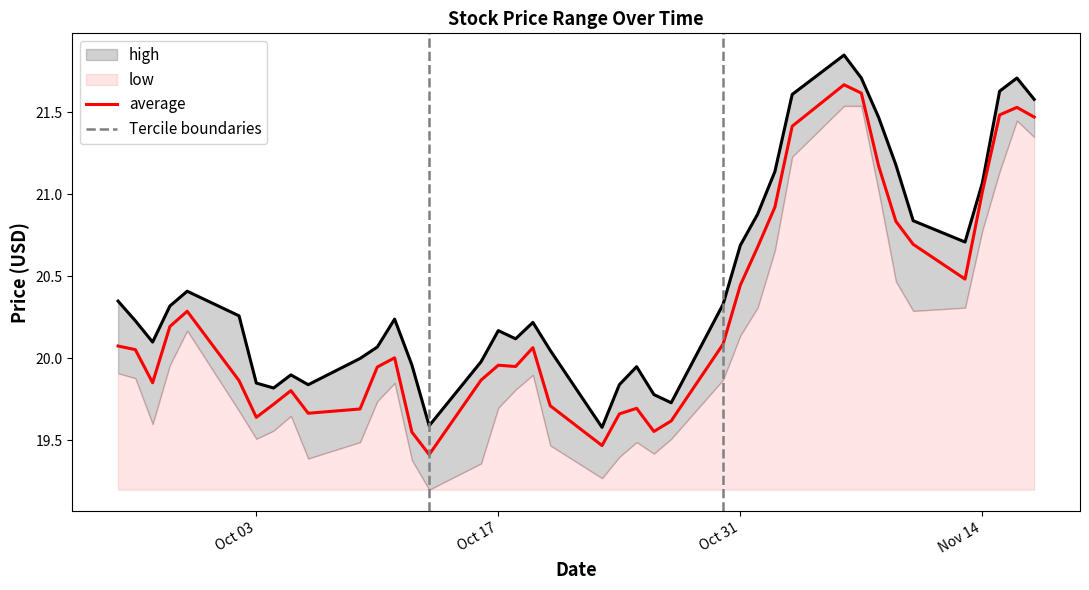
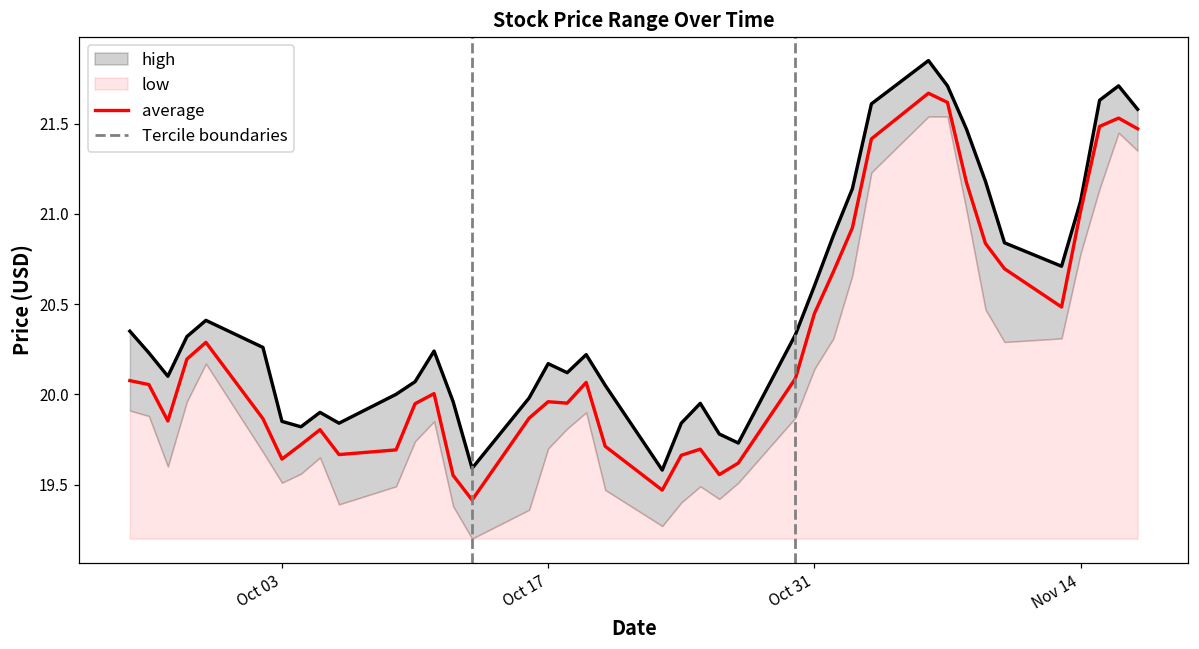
high, Oct 31: 20.69 -> 20.60
